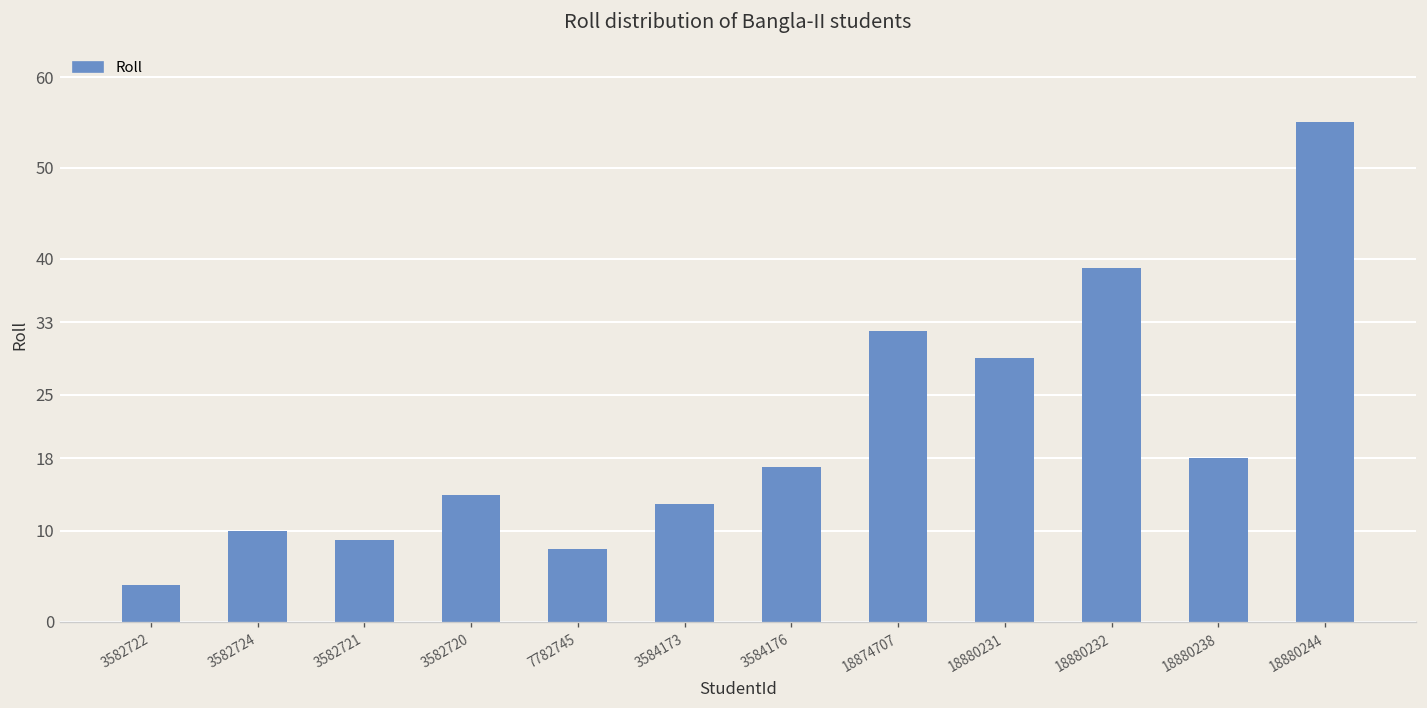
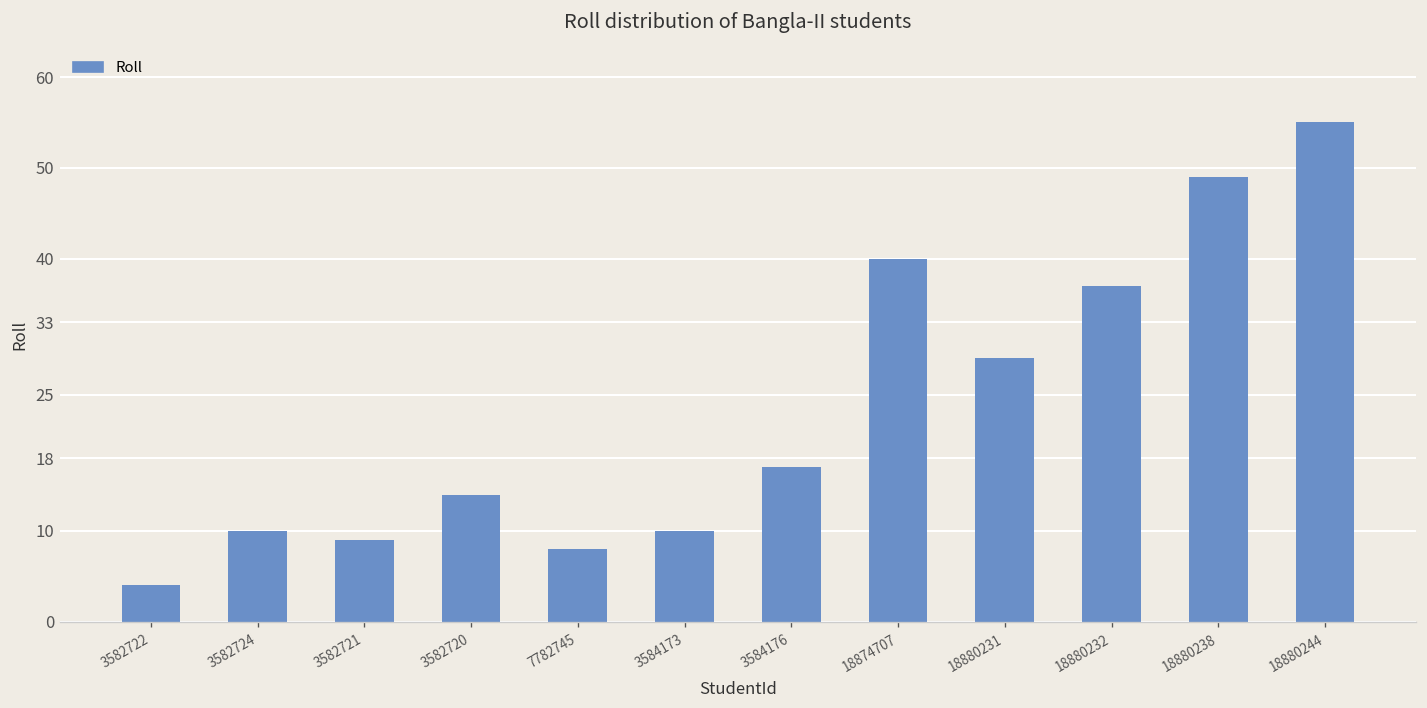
3584173: 13 -> 10
18874707: 32 -> 40
18880232: 39 -> 37
18880238: 18 -> 49
